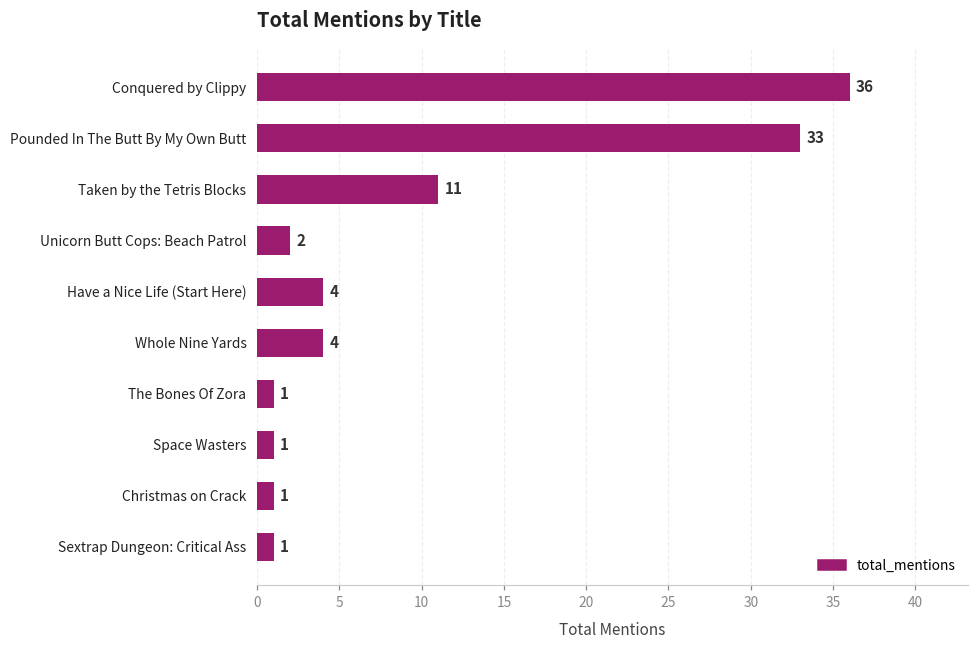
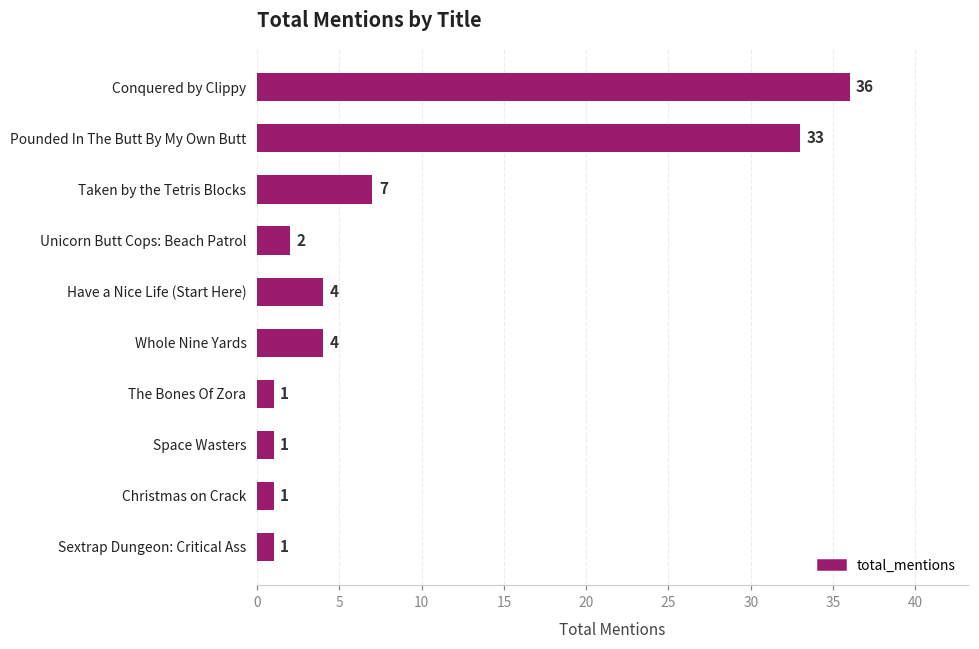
Taken by the Tetris Blocks: 11 -> 7
